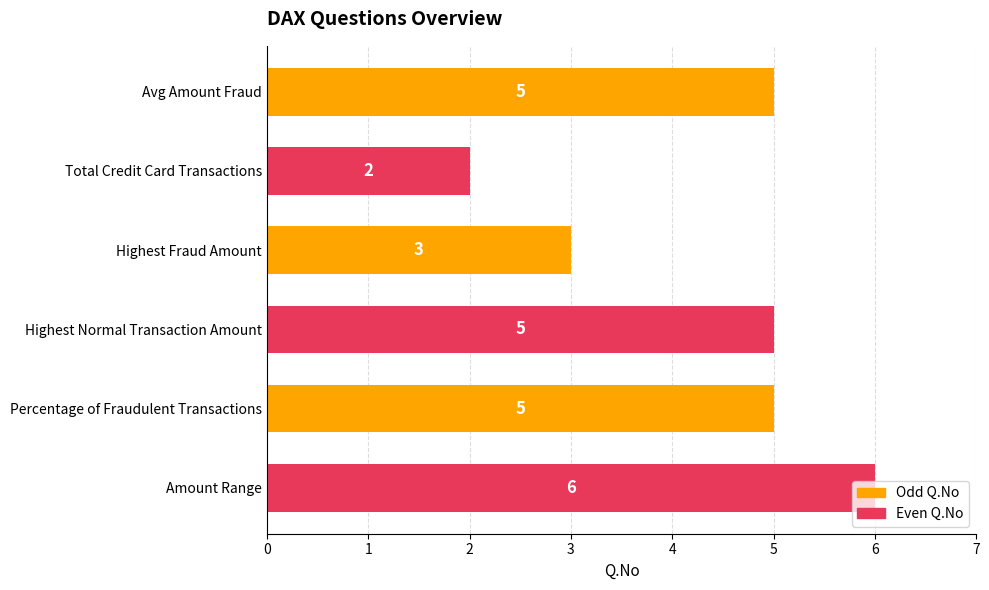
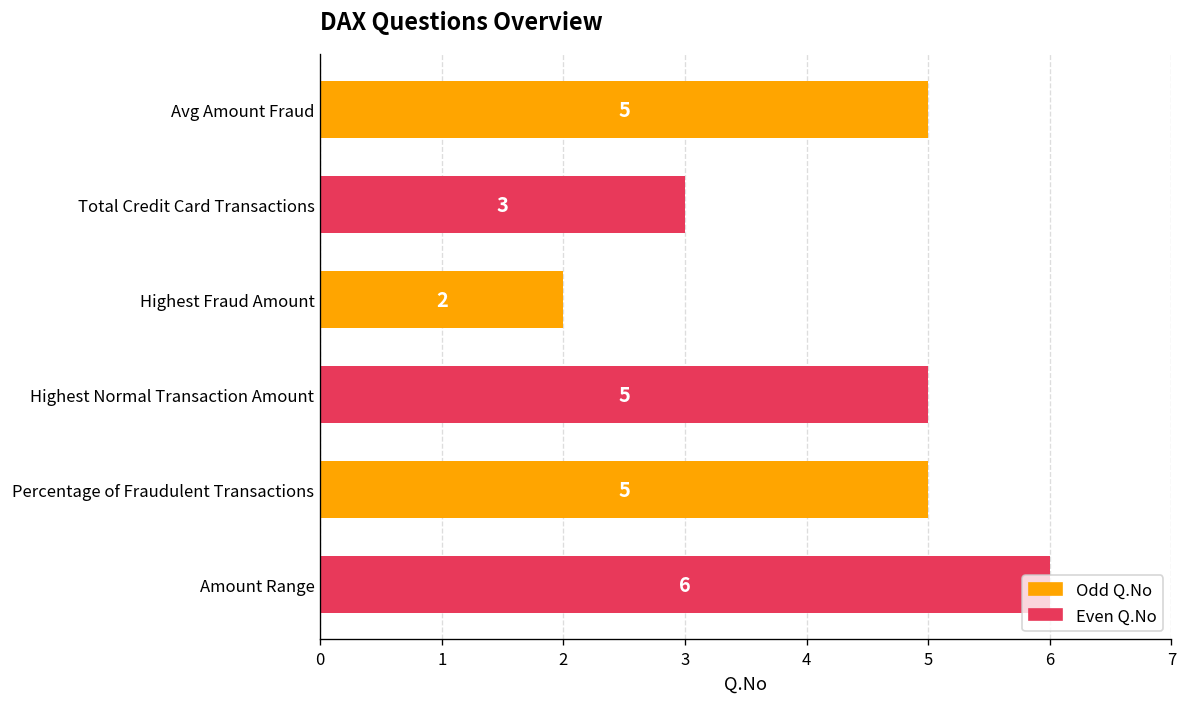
Total Credit Card Transactions: 2 -> 3
Highest Fraud Amount: 3 -> 2
